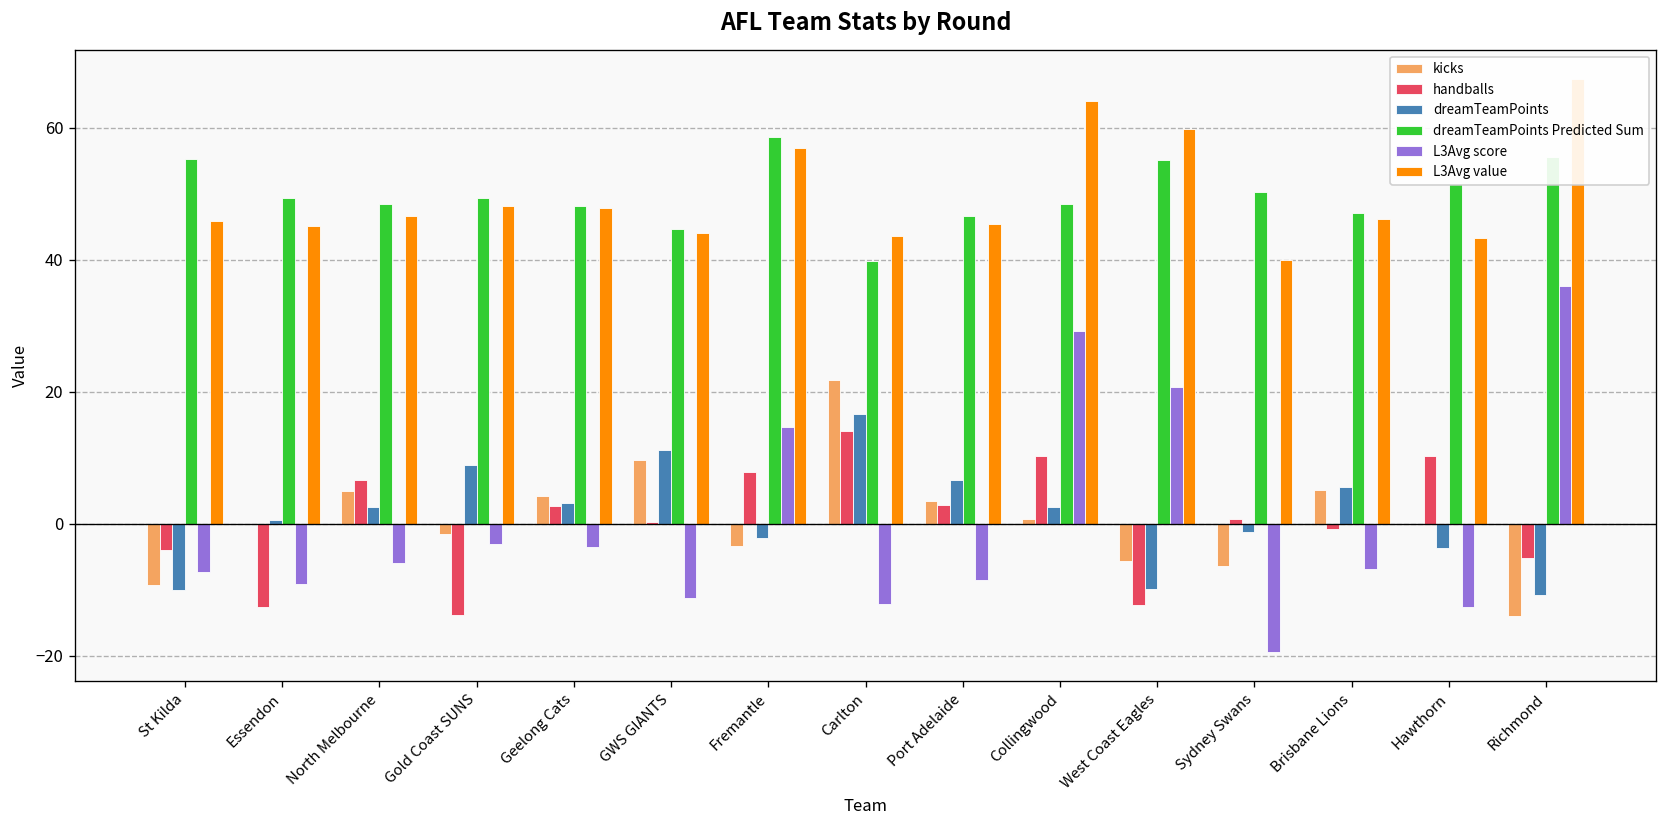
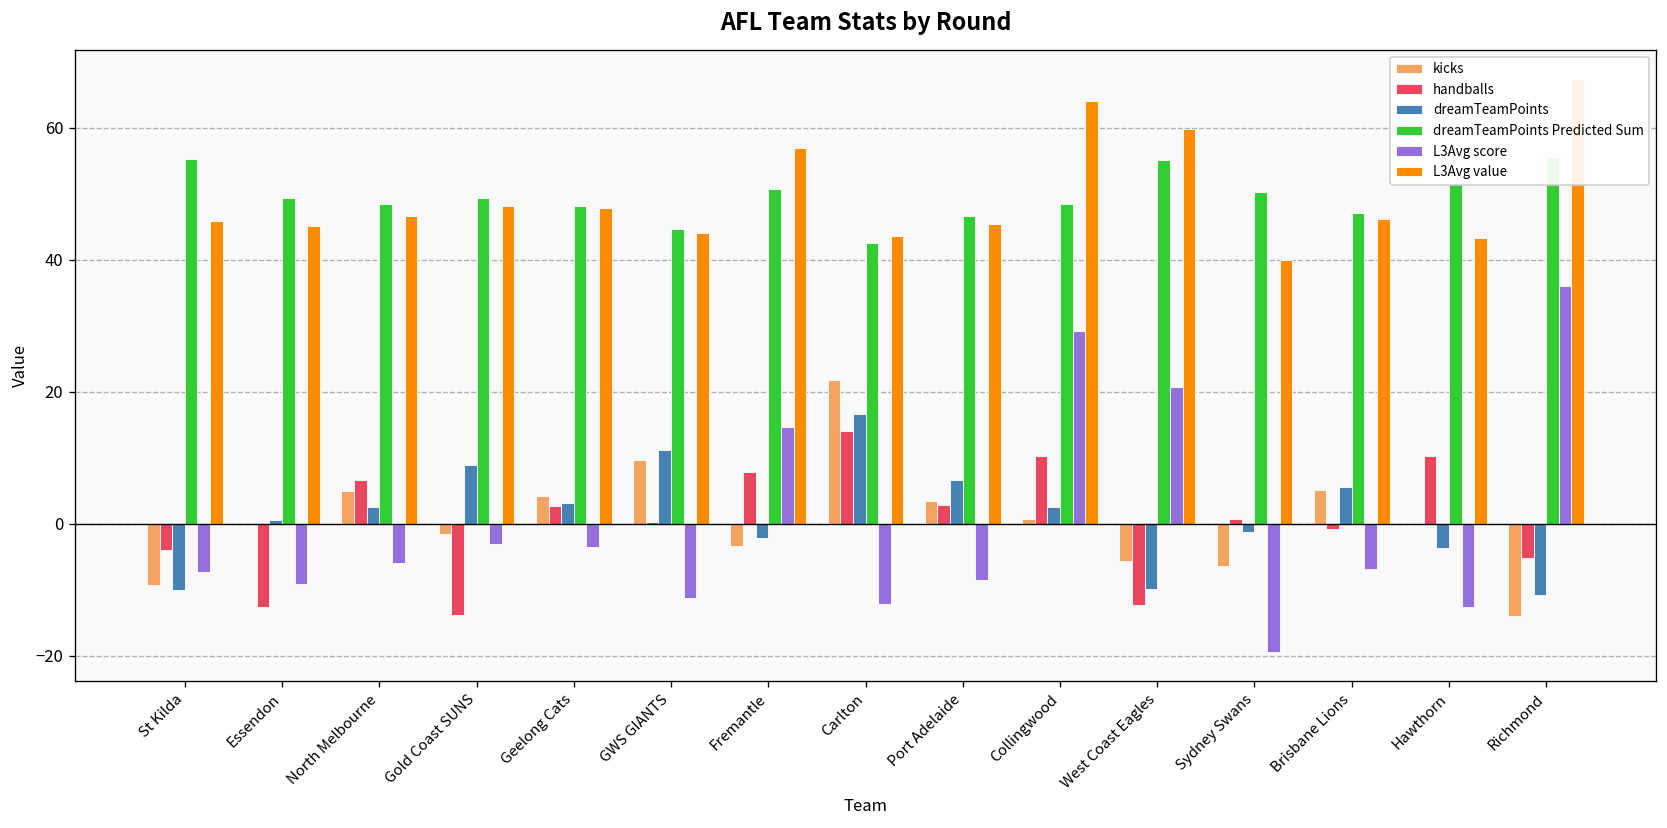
dreamTeamPoints Predicted Sum, Fremantle: 59 -> 51
dreamTeamPoints Predicted Sum, Carlton: 40 -> 43
